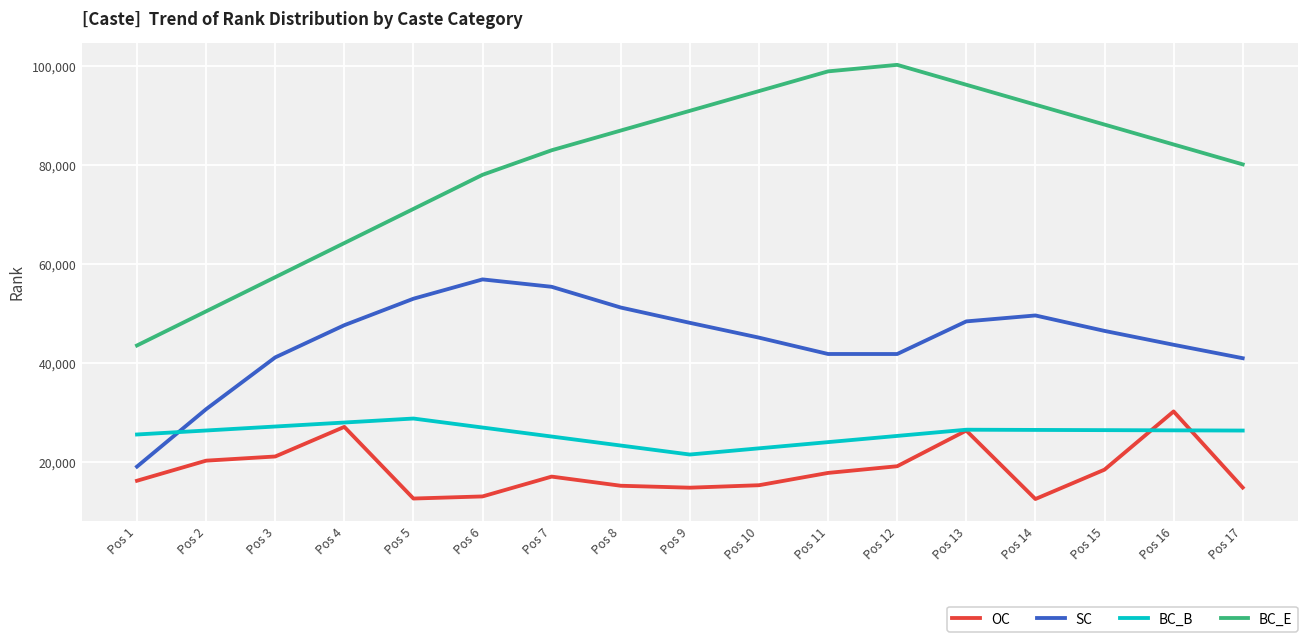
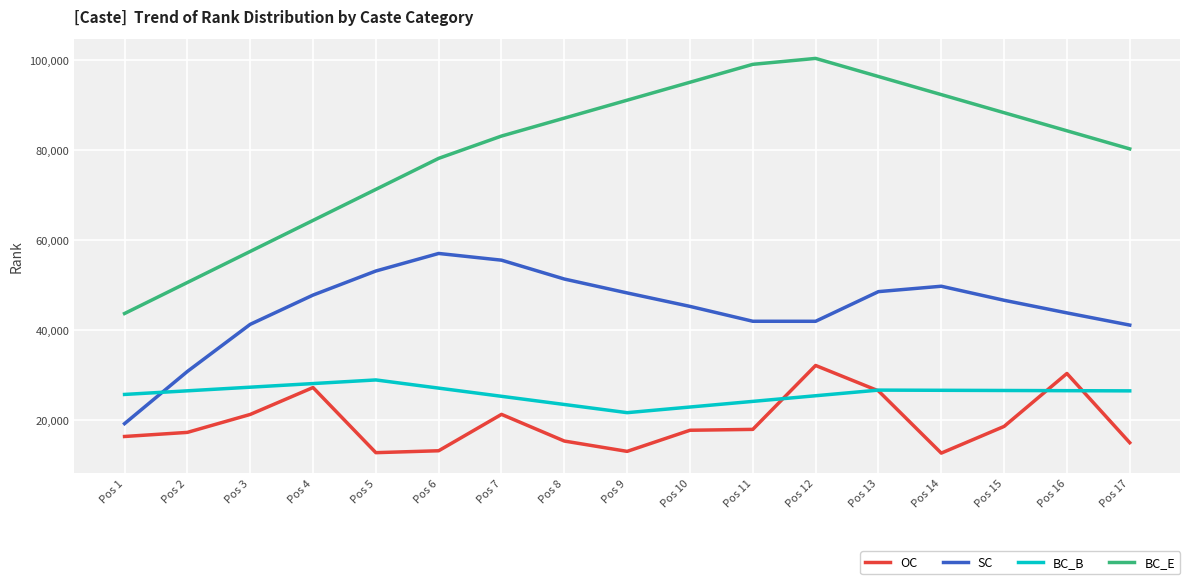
OC, Pos 2: 20,000 -> 17,000
OC, Pos 7: 17,000 -> 21,000
OC, Pos 9: 15,000 -> 13,000
OC, Pos 10: 15,000 -> 18,000
OC, Pos 12: 19,000 -> 32,000
